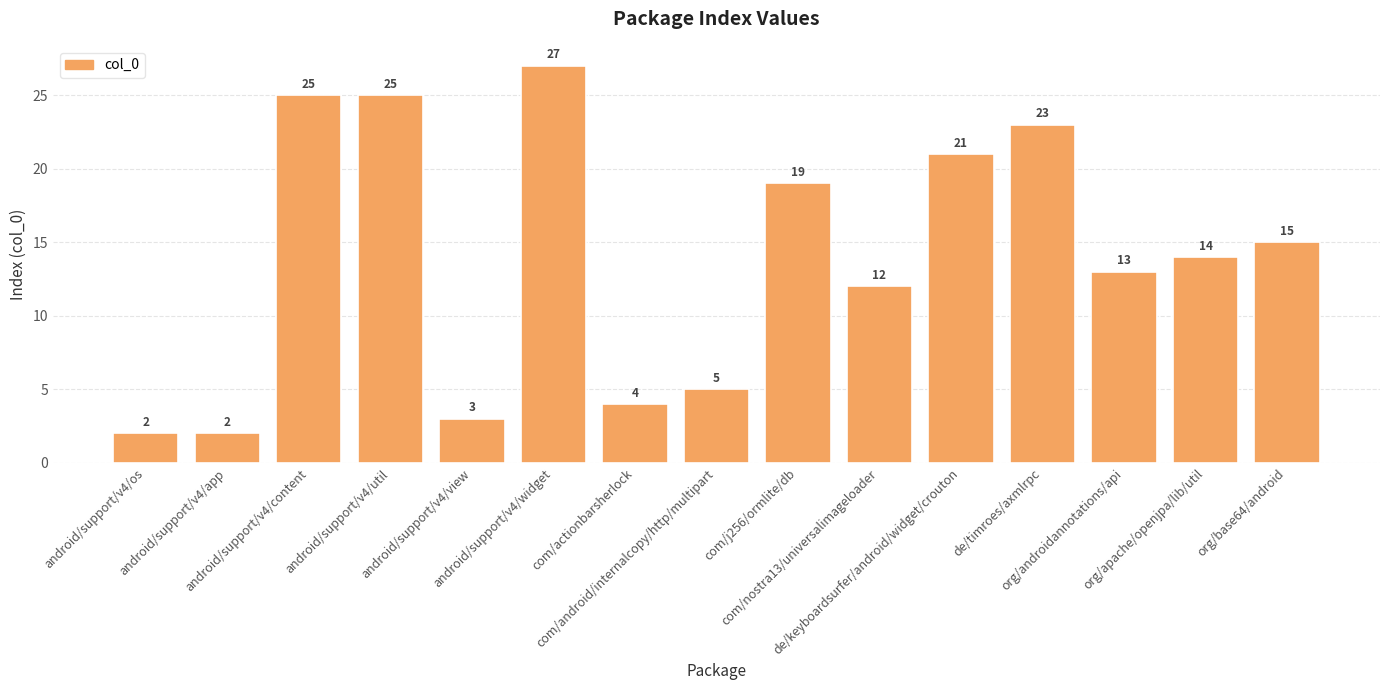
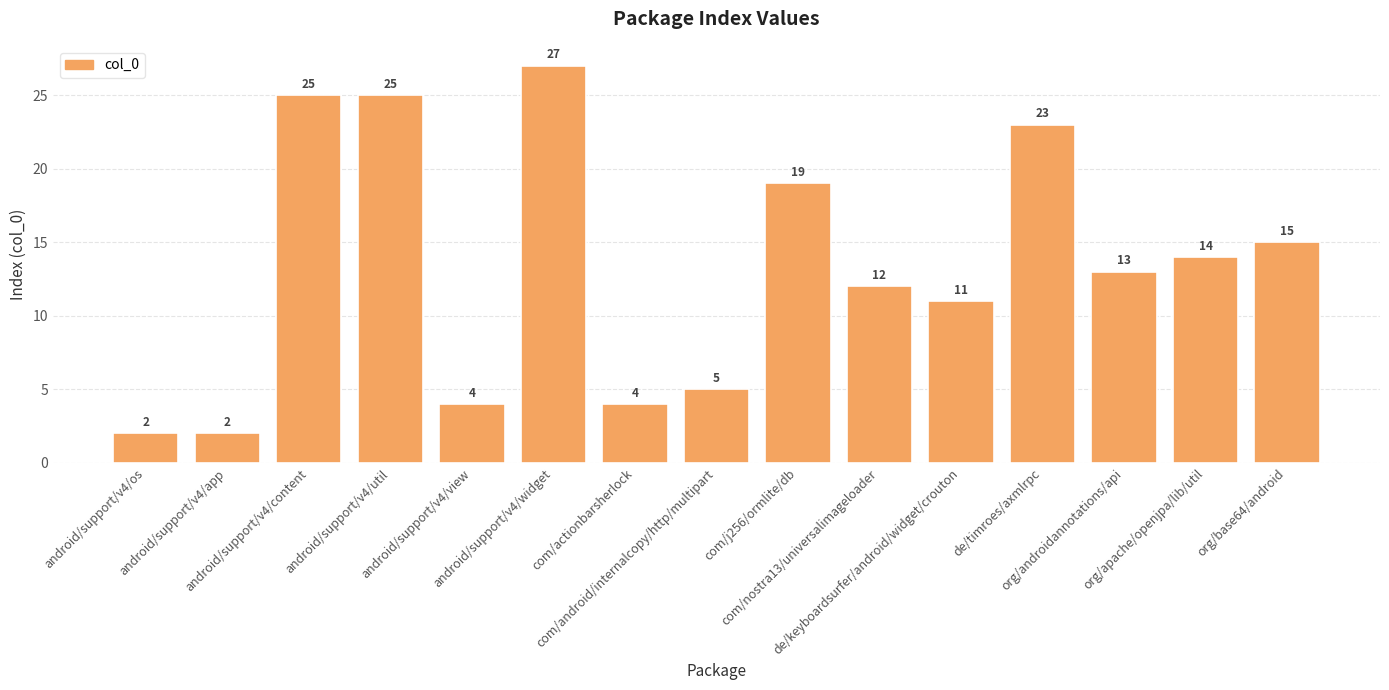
android/support/v4/view: 3 -> 4
de/keyboardsurfer/android/widget/crouton: 21 -> 11
